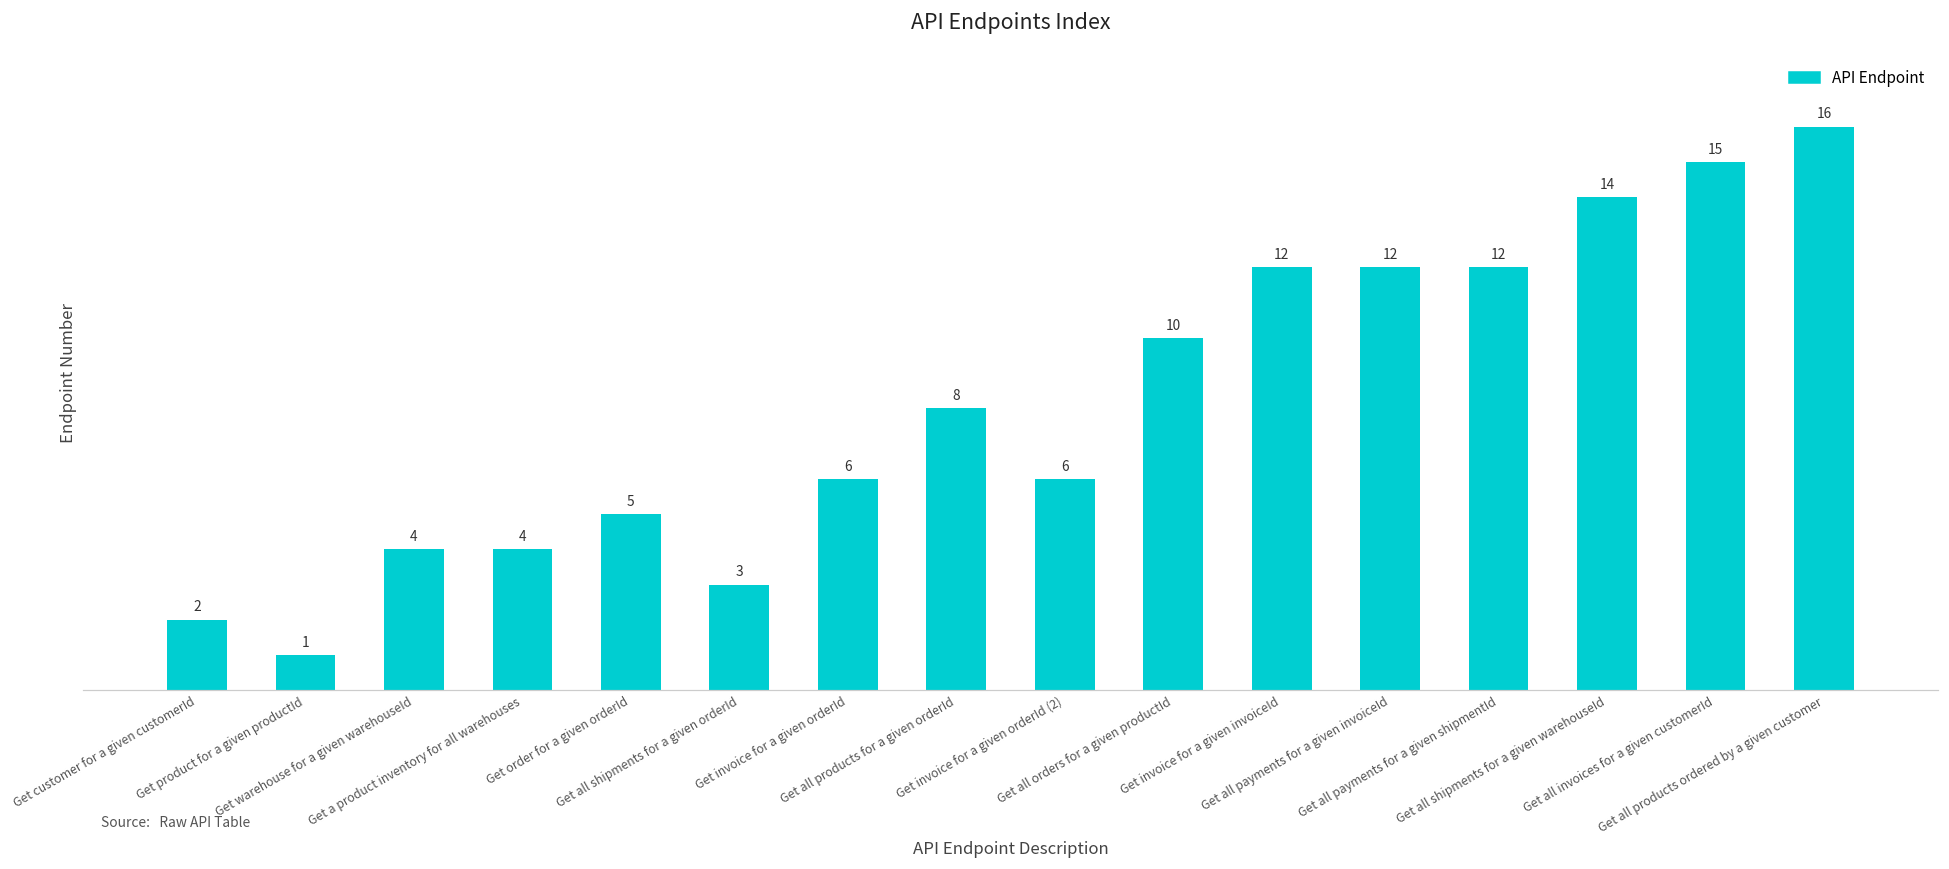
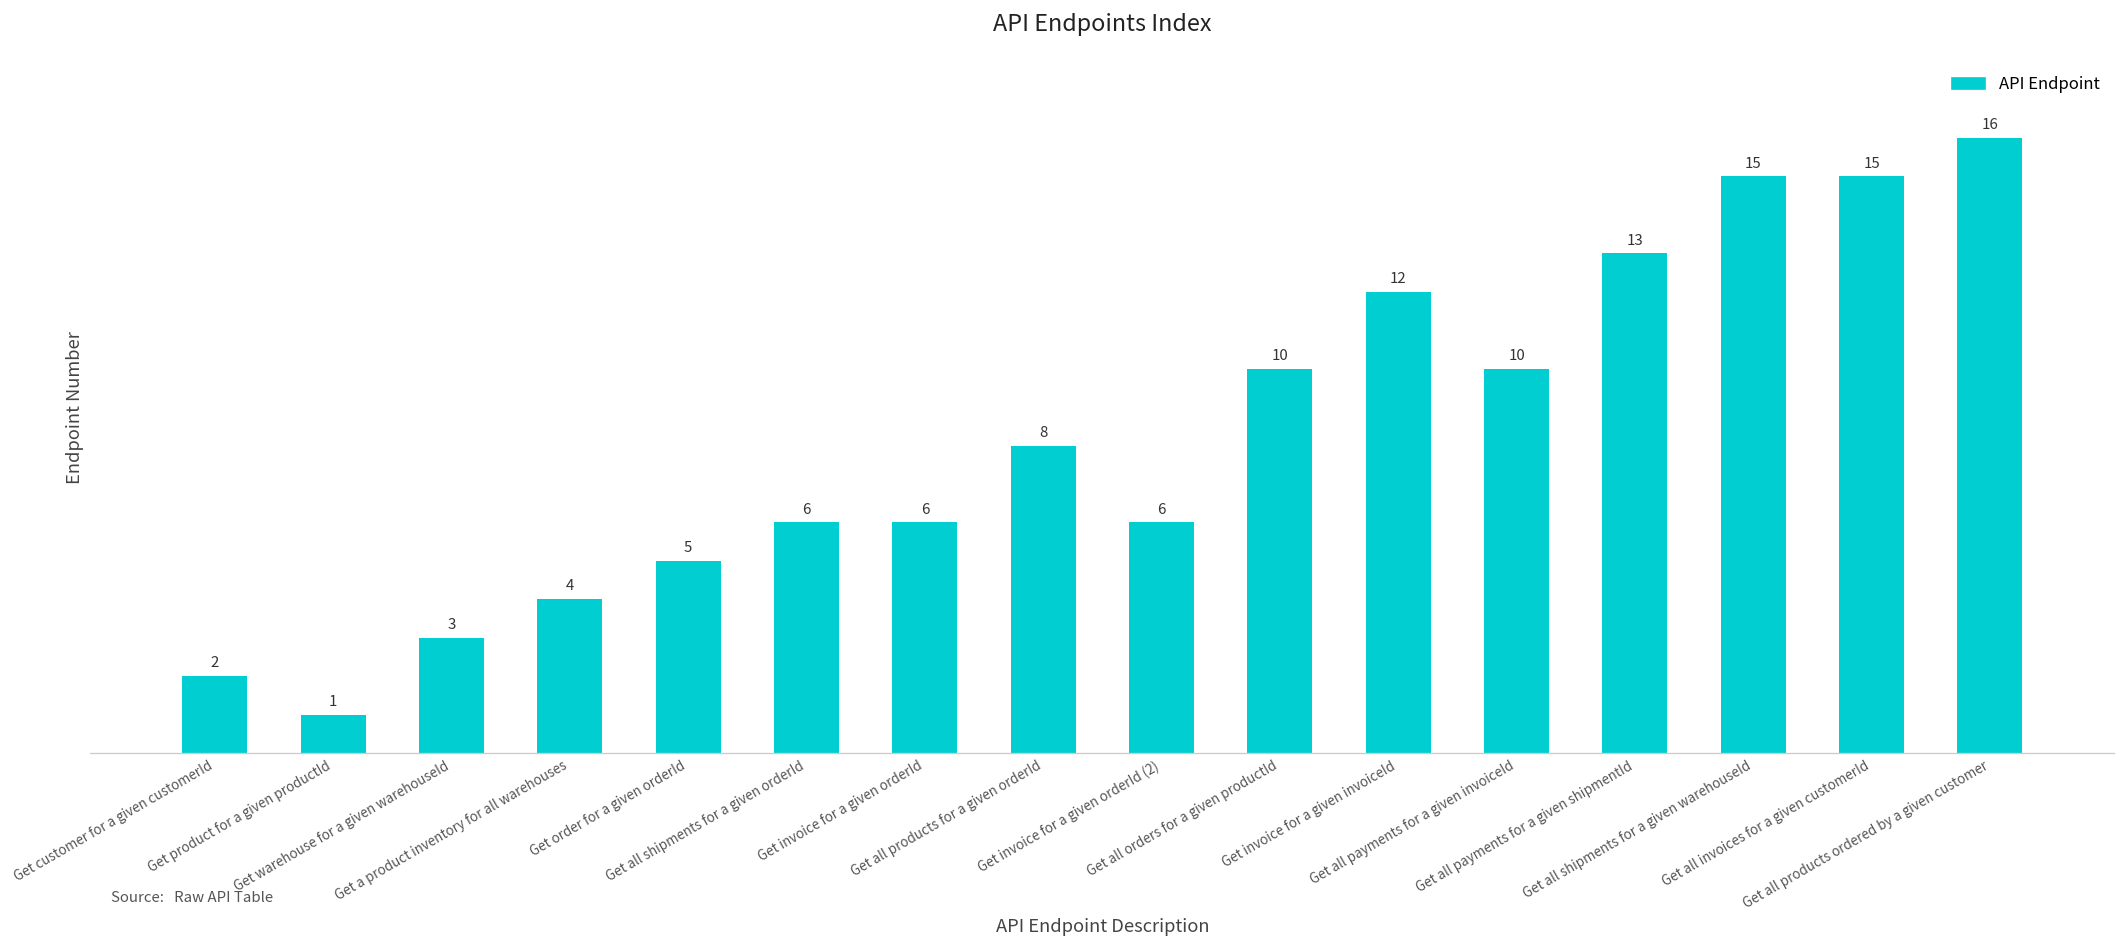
Get warehouse for a given warehouseId: 4 -> 3
Get all shipments for a given orderId: 3 -> 6
Get all payments for a given invoiceId: 12 -> 10
Get all payments for a given shipmentId: 12 -> 13
Get all shipments for a given warehouseId: 14 -> 15
